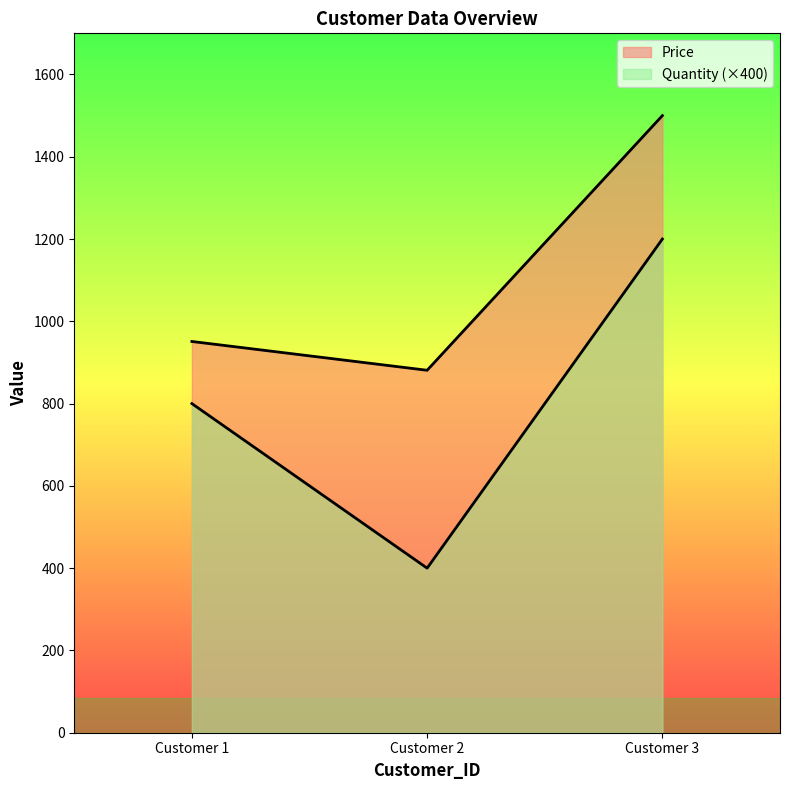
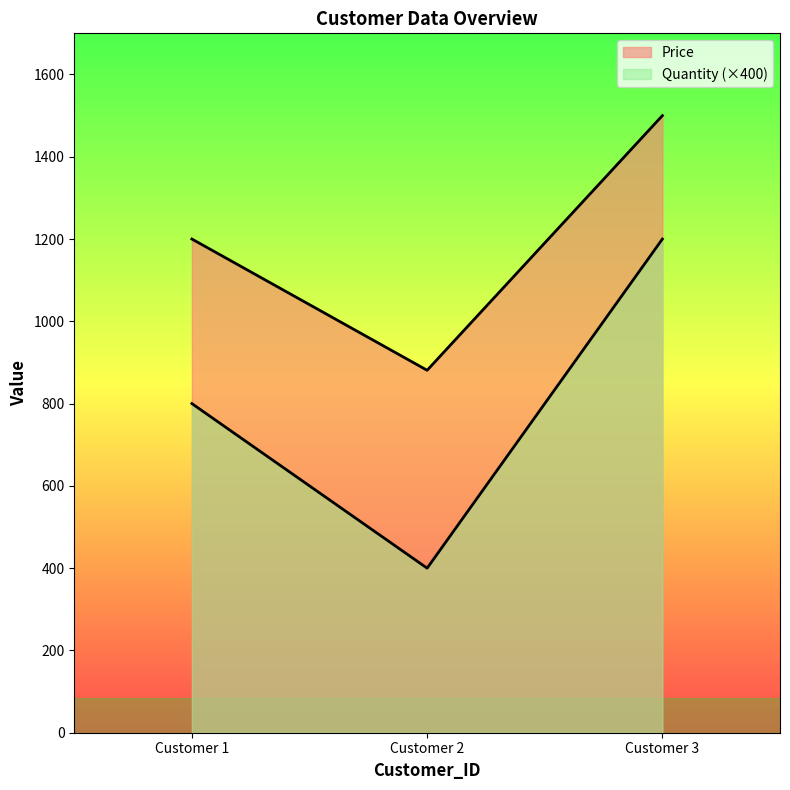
Price, Customer 1: 950 -> 1200
